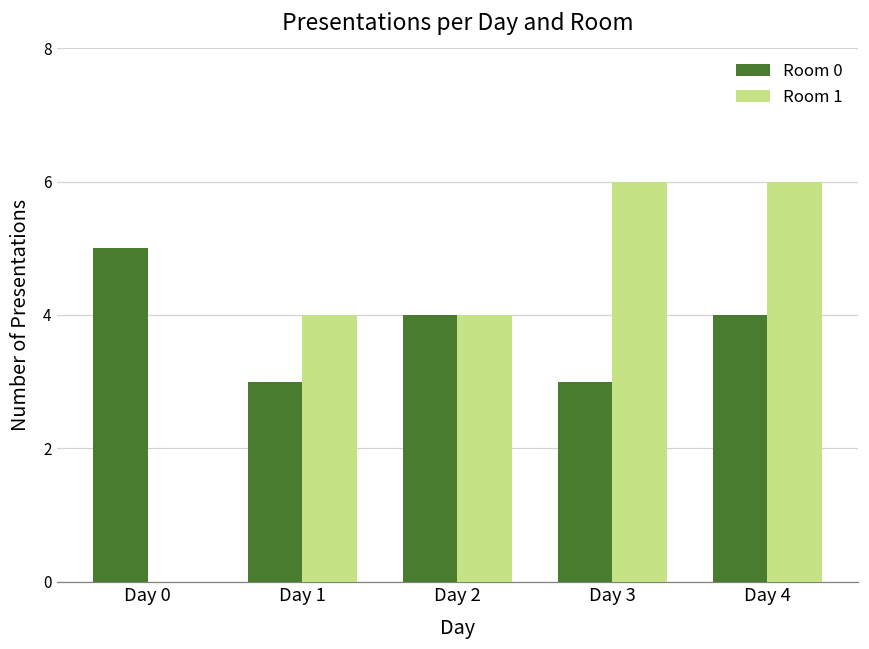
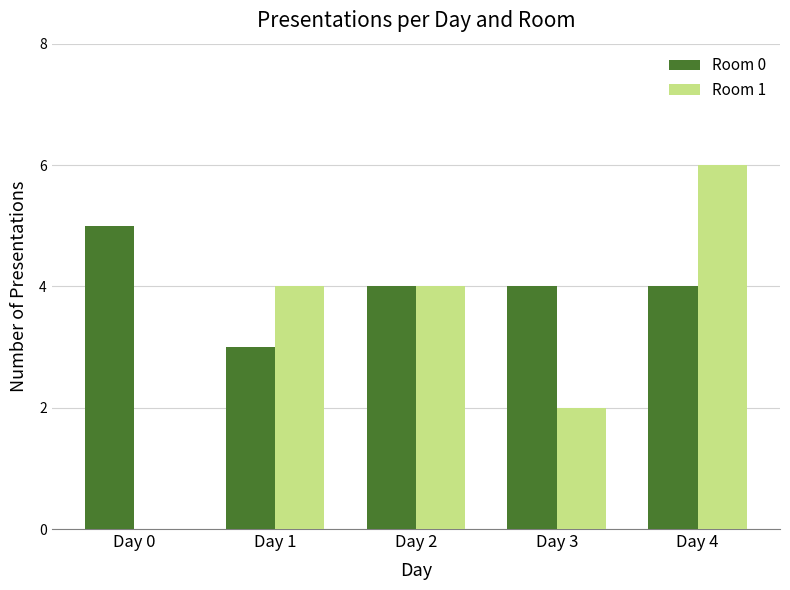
Room 0, Day 3: 3 -> 4
Room 1, Day 3: 6 -> 2
